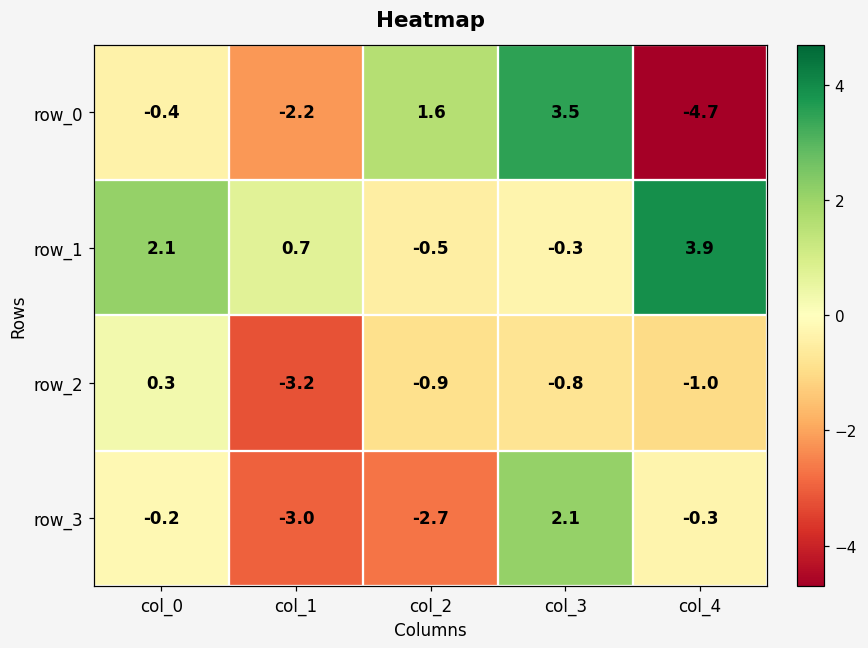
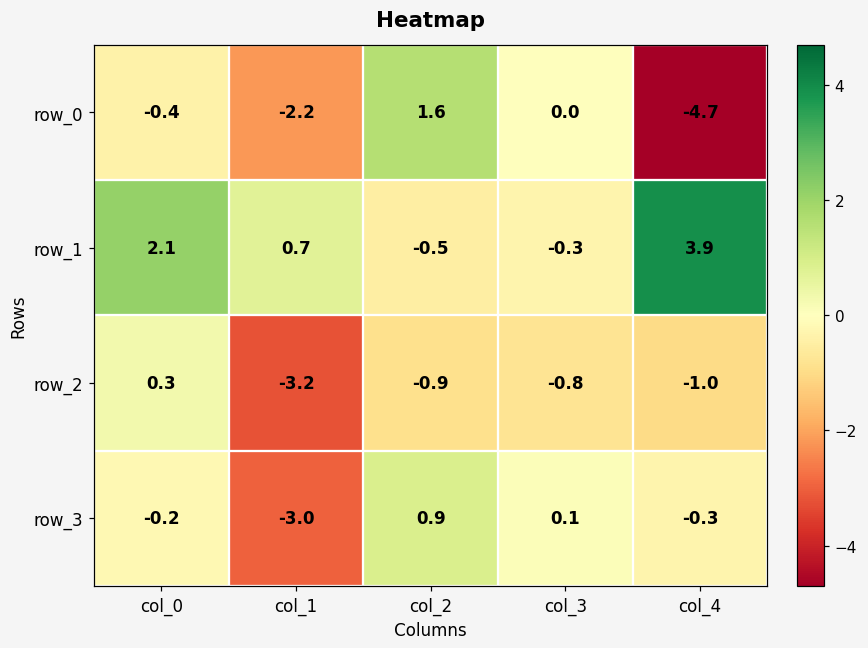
row_0, col_3: 3.5 -> 0.0
row_3, col_2: -2.7 -> 0.9
row_3, col_3: 2.1 -> 0.1
